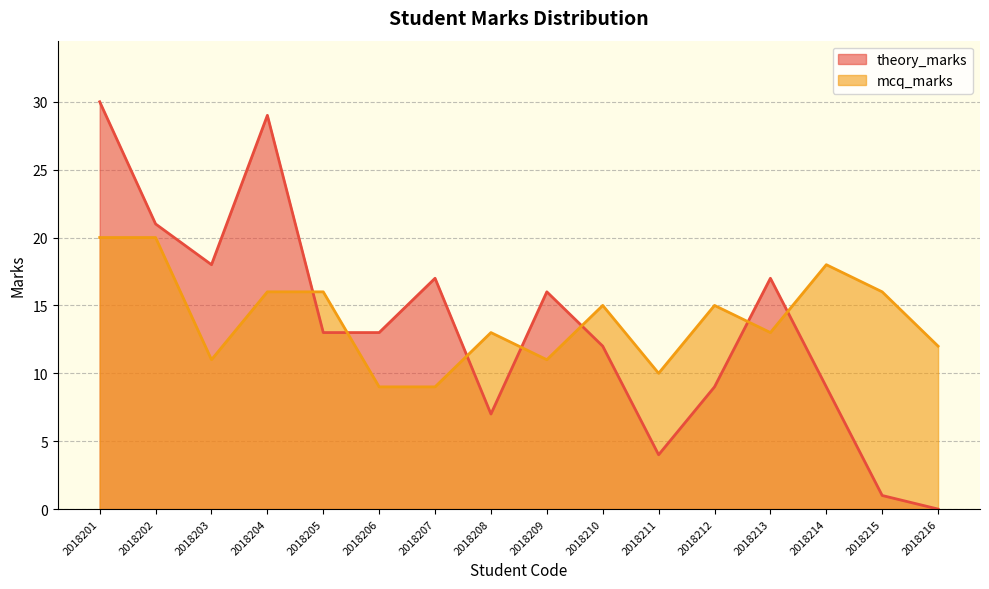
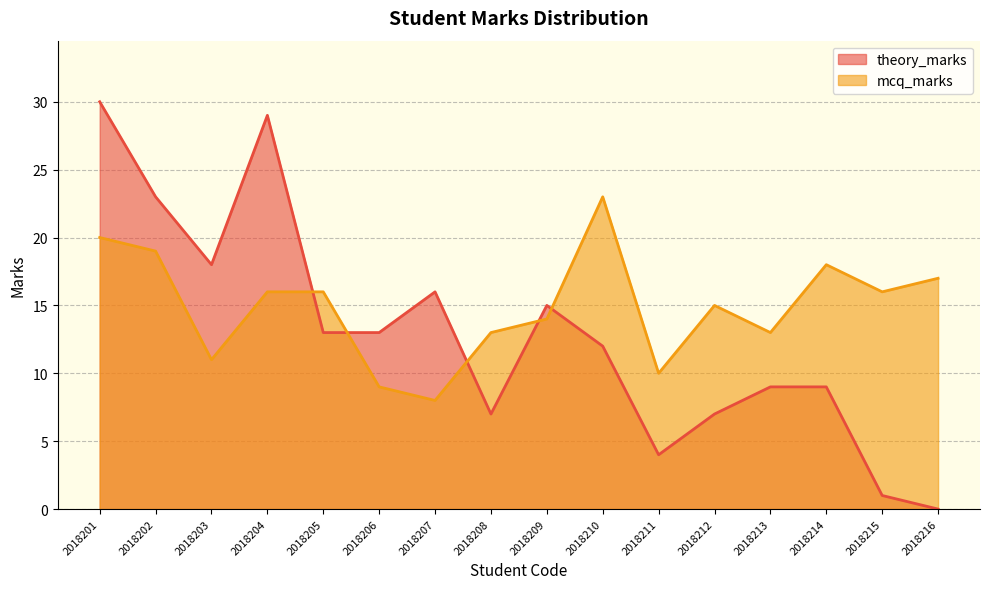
theory_marks, 2018202: 21 -> 23
mcq_marks, 2018202: 20 -> 19
theory_marks, 2018207: 17 -> 16
mcq_marks, 2018207: 9 -> 8
theory_marks, 2018209: 16 -> 15
mcq_marks, 2018209: 11 -> 14
mcq_marks, 2018210: 15 -> 23
theory_marks, 2018212: 9 -> 7
theory_marks, 2018213: 17 -> 9
mcq_marks, 2018216: 12 -> 17
